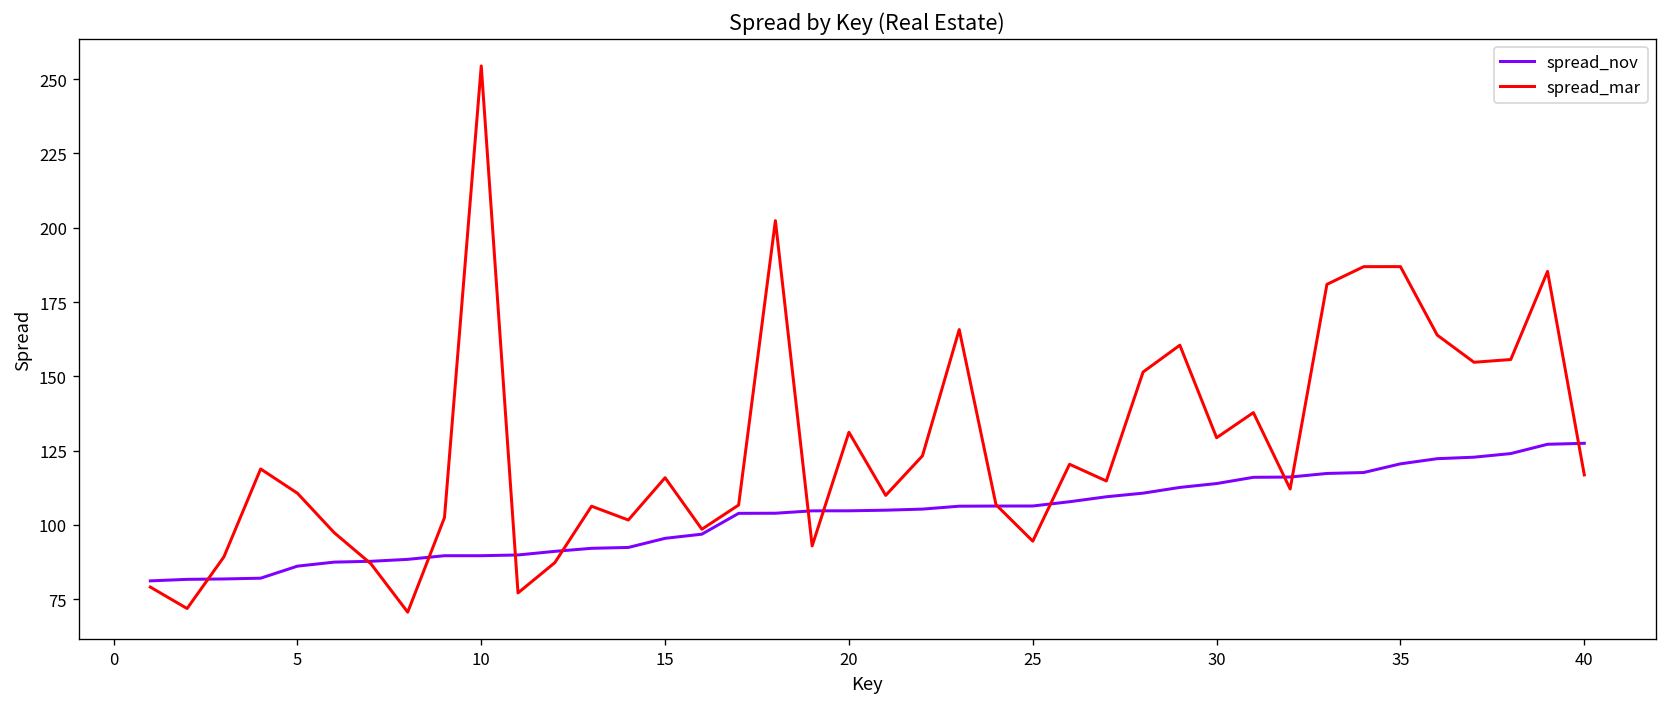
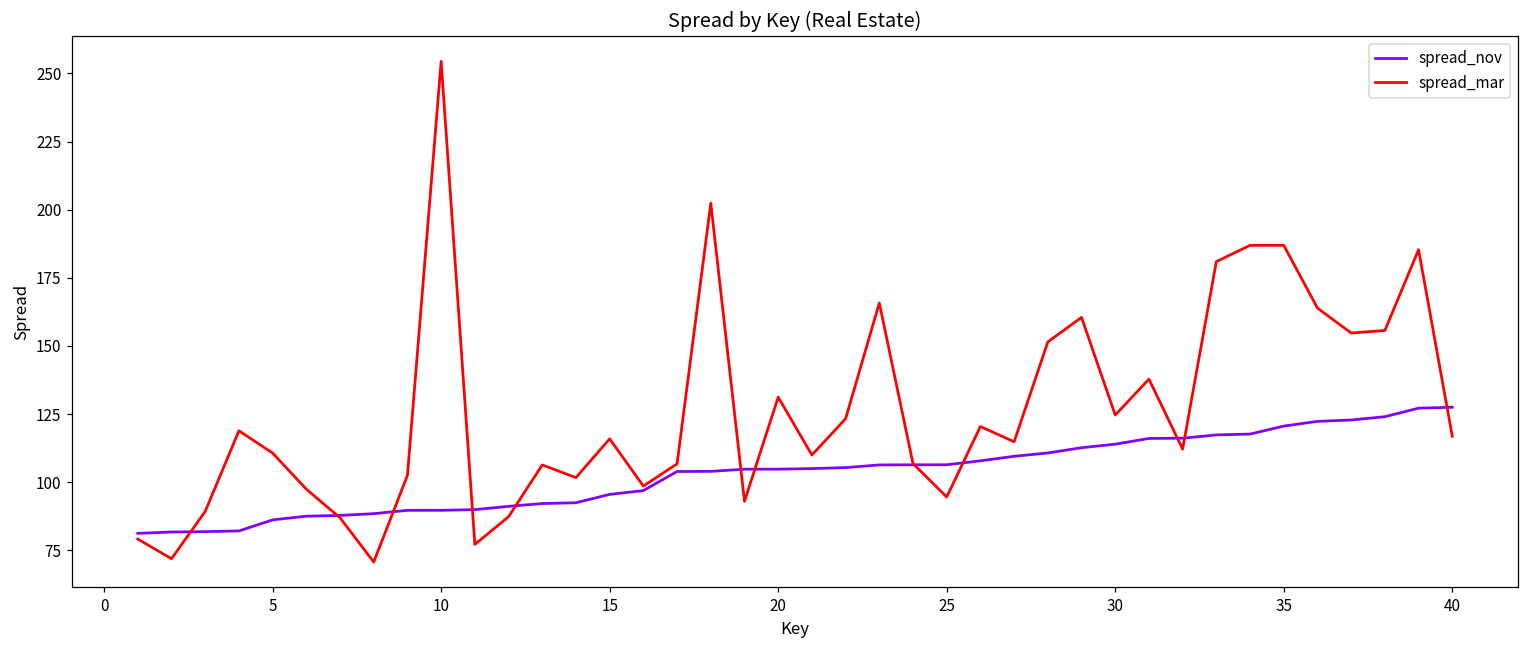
spread_mar, 30: 129 -> 125
